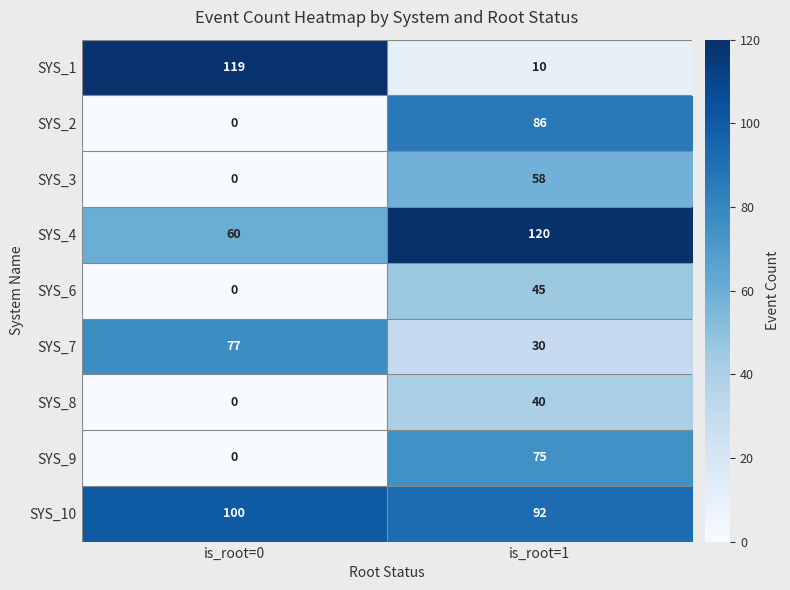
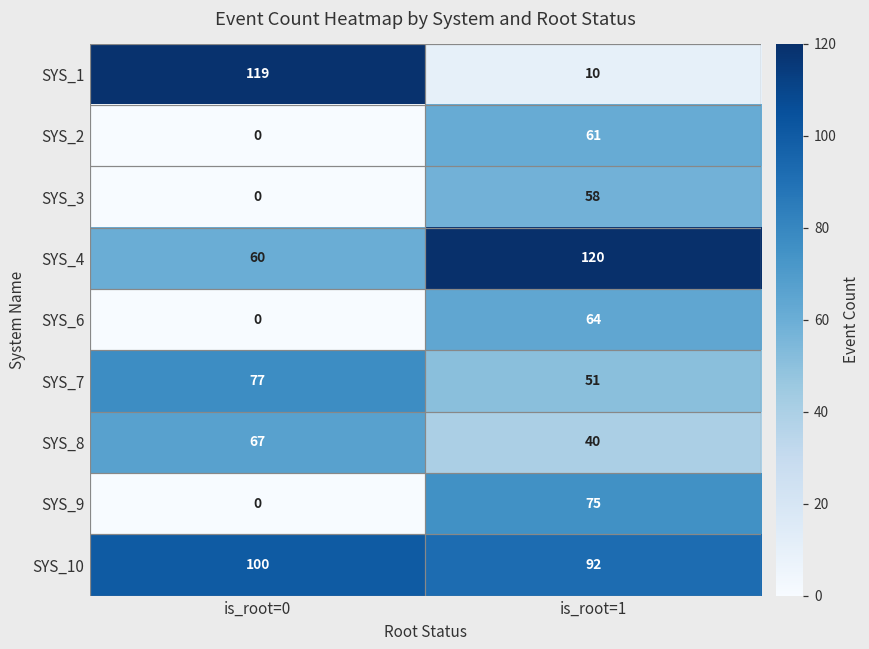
SYS_2, is_root=1: 86 -> 61
SYS_6, is_root=1: 45 -> 64
SYS_7, is_root=1: 30 -> 51
SYS_8, is_root=0: 0 -> 67
